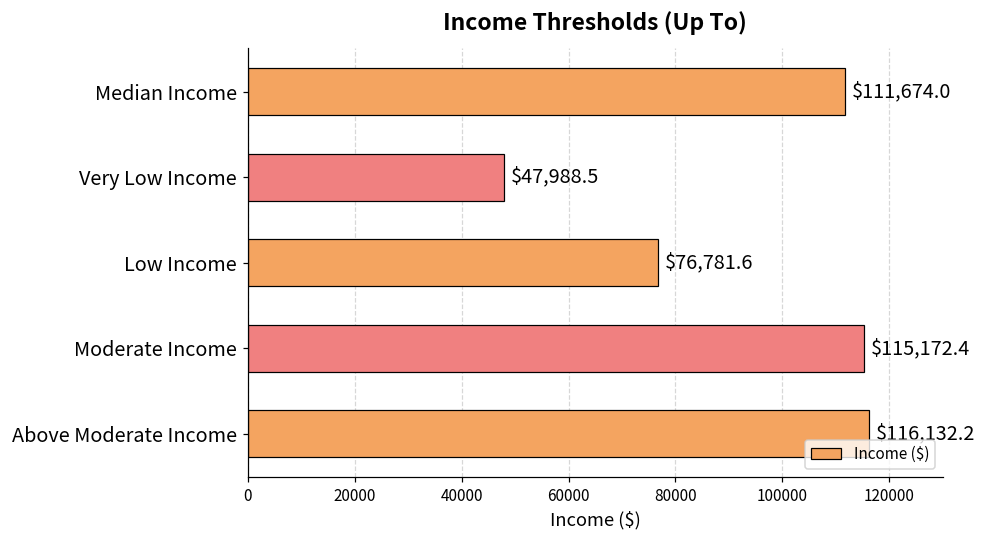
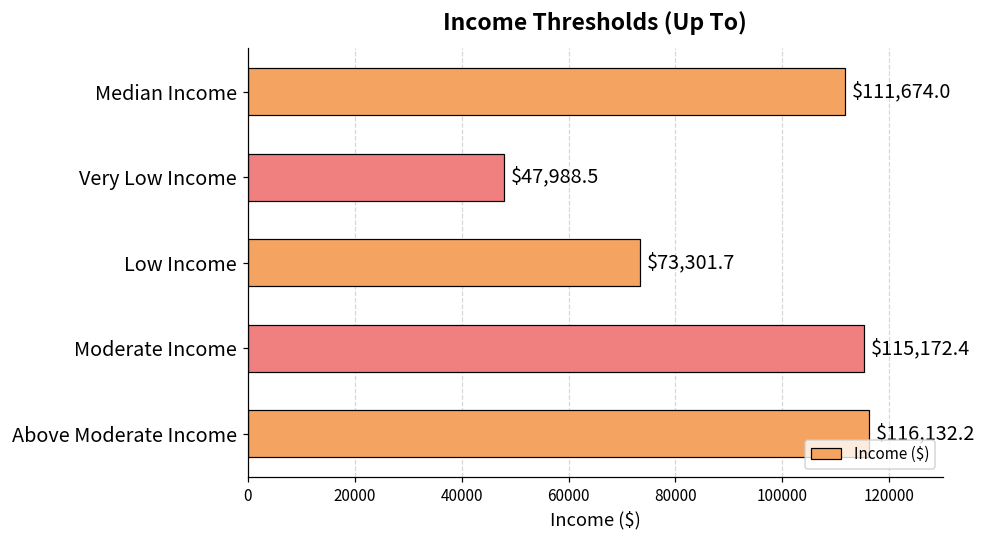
Low Income: $76,781.6 -> $73,301.7
